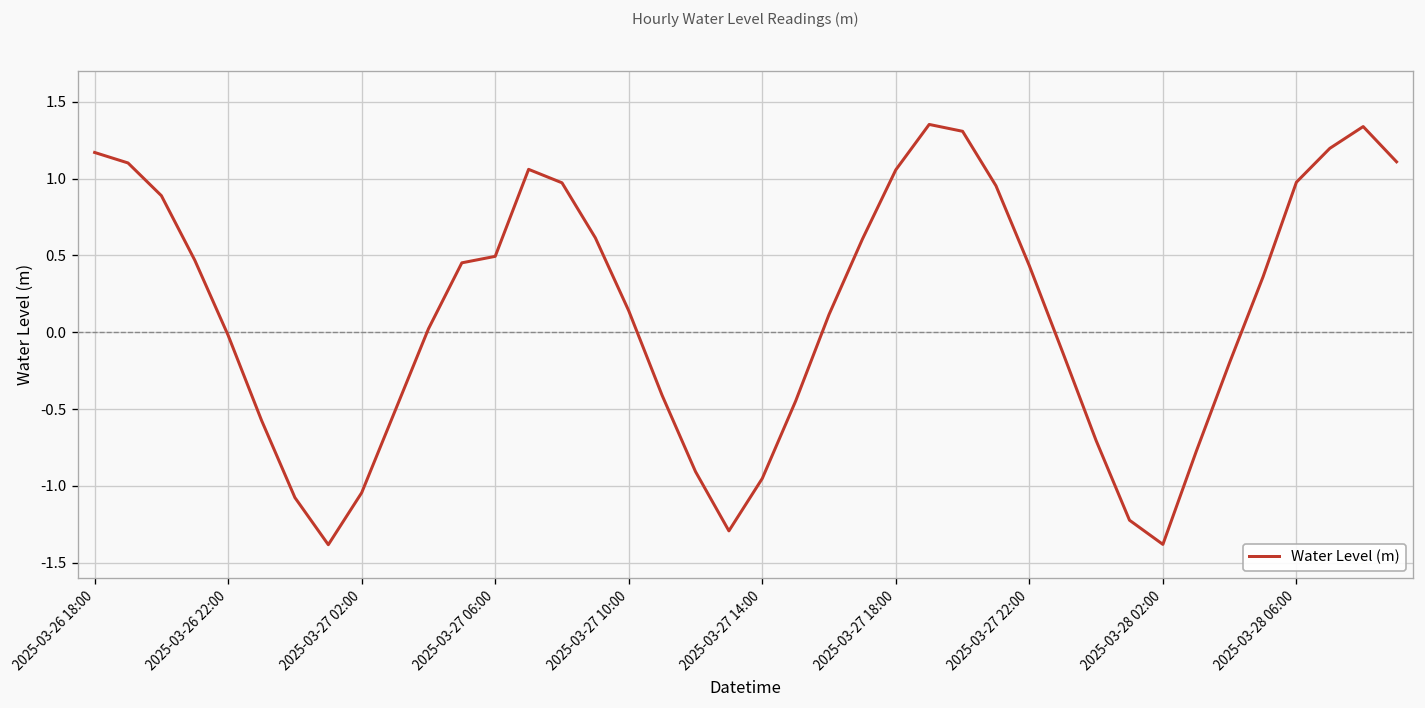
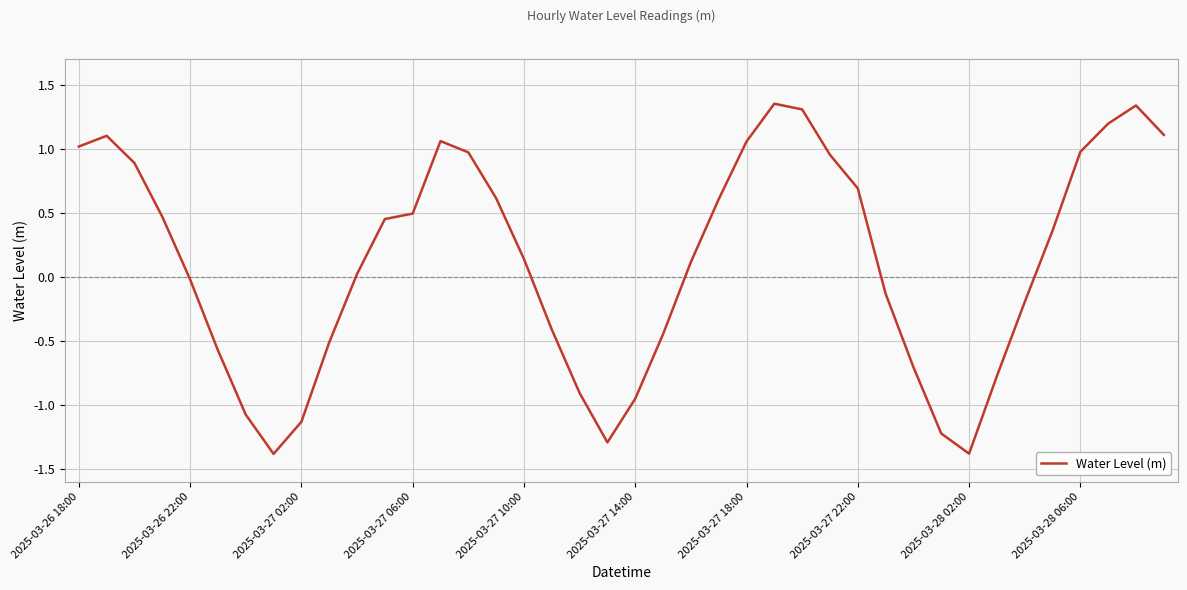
2025-03-26 18:00: 1.17 -> 1.02
2025-03-27 02:00: -1.04 -> -1.13
2025-03-27 22:00: 0.43 -> 0.69
